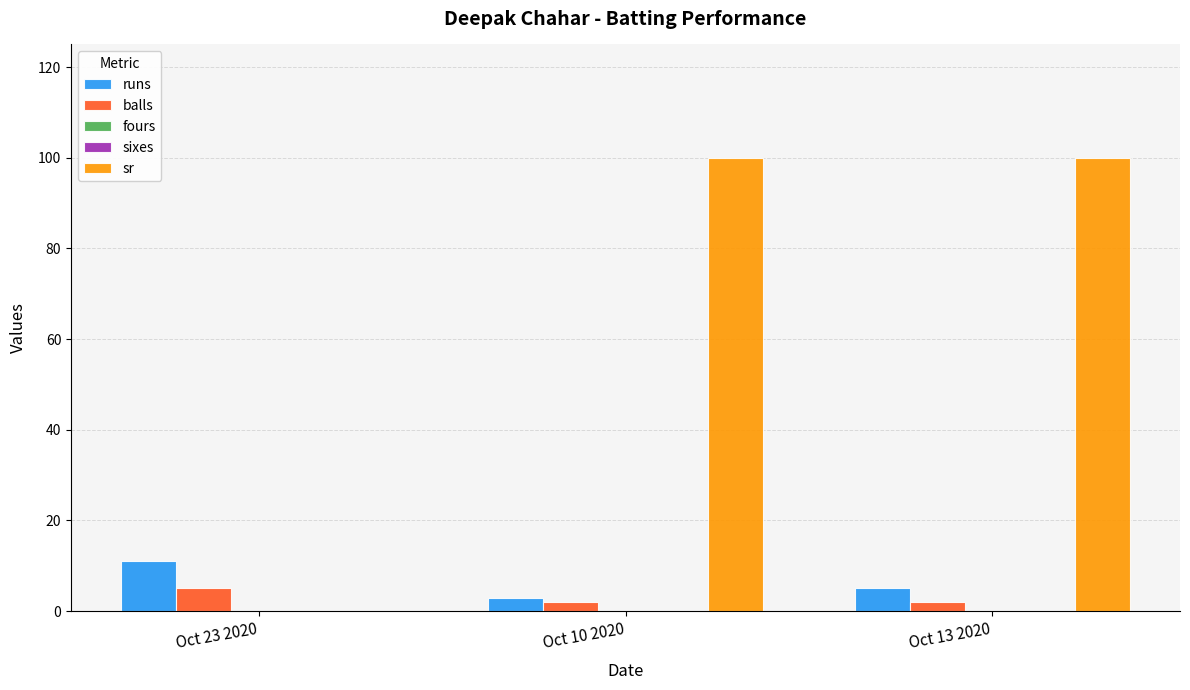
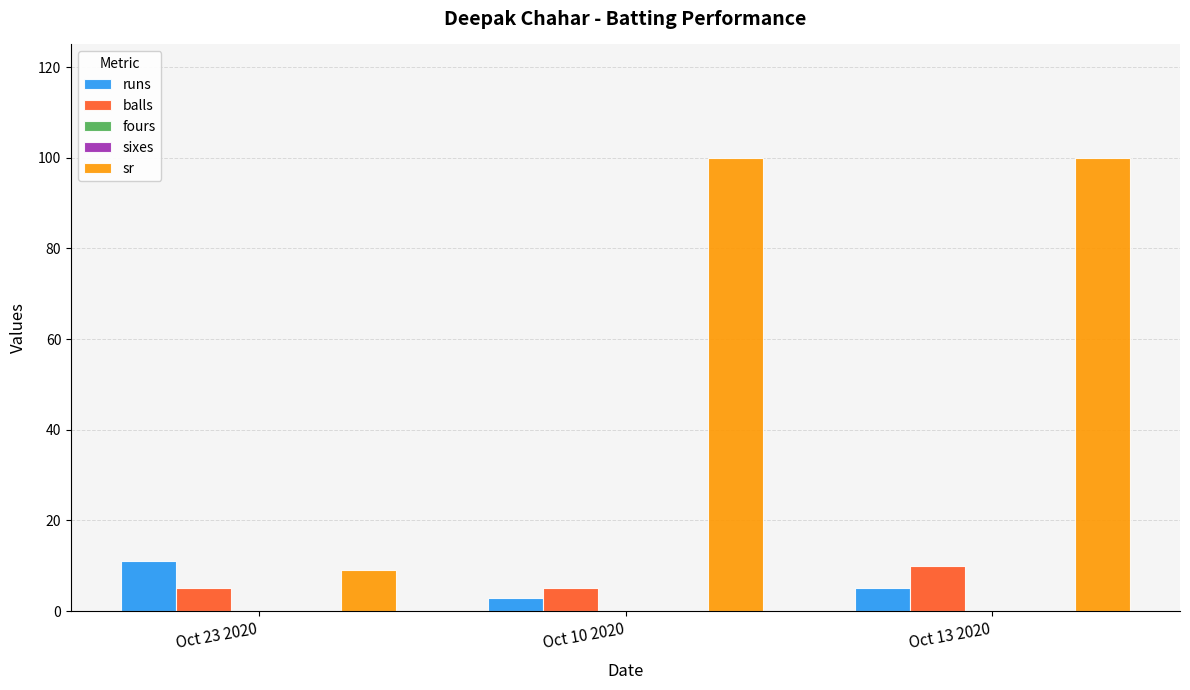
sr, Oct 23 2020: 0 -> 9
balls, Oct 10 2020: 2 -> 5
balls, Oct 13 2020: 2 -> 10
